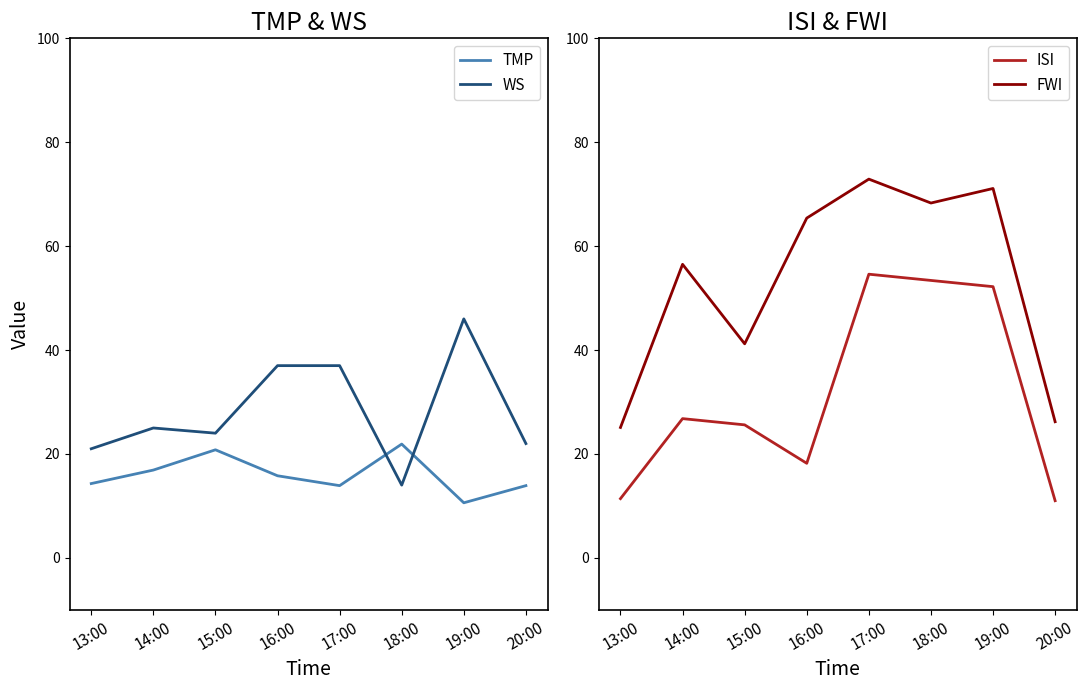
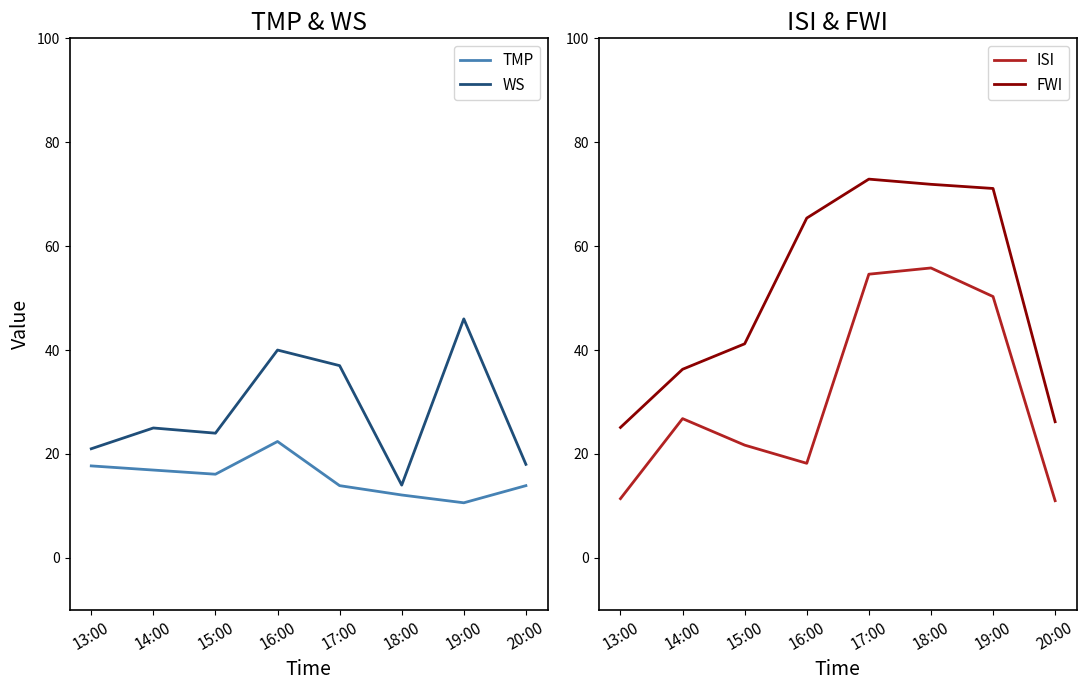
TMP & WS, TMP, 13:00: 14 -> 18
TMP & WS, TMP, 15:00: 21 -> 16
TMP & WS, TMP, 16:00: 16 -> 22
TMP & WS, WS, 16:00: 37 -> 40
TMP & WS, TMP, 18:00: 22 -> 12
TMP & WS, WS, 20:00: 22 -> 18
ISI & FWI, FWI, 14:00: 57 -> 36
ISI & FWI, ISI, 15:00: 26 -> 22
ISI & FWI, ISI, 18:00: 53 -> 56
ISI & FWI, FWI, 18:00: 68 -> 72
ISI & FWI, ISI, 19:00: 52 -> 50
